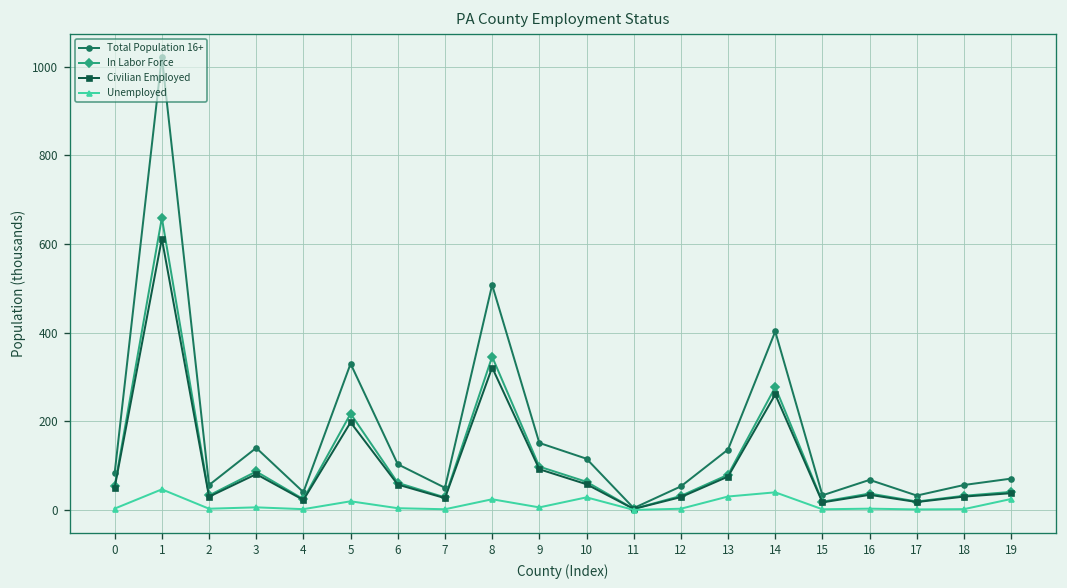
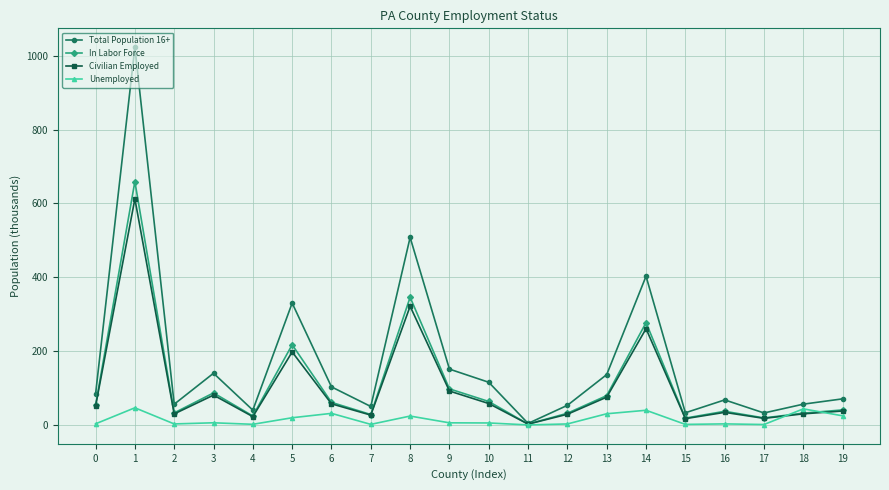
Unemployed, 6: 0 -> 30
Unemployed, 10: 30 -> 10
Unemployed, 18: 0 -> 40
